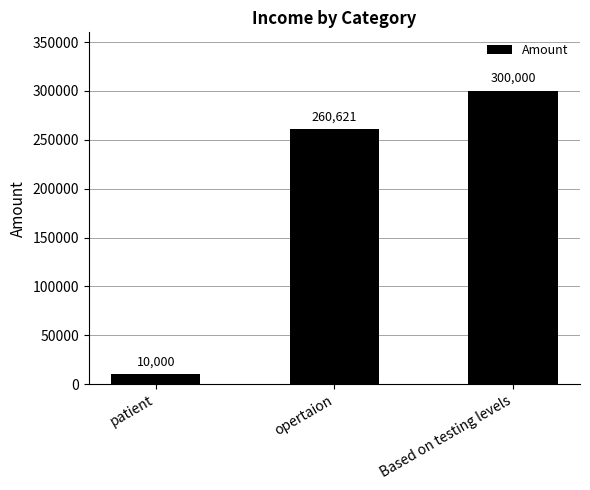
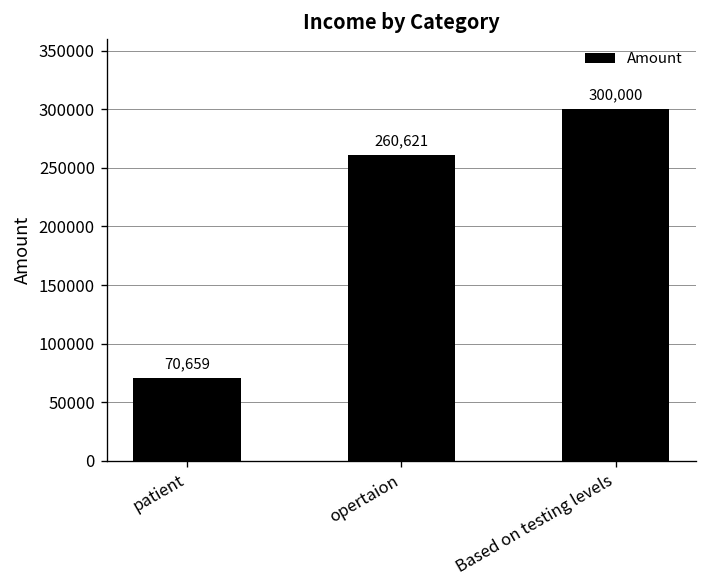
patient: 10,000 -> 70,659
